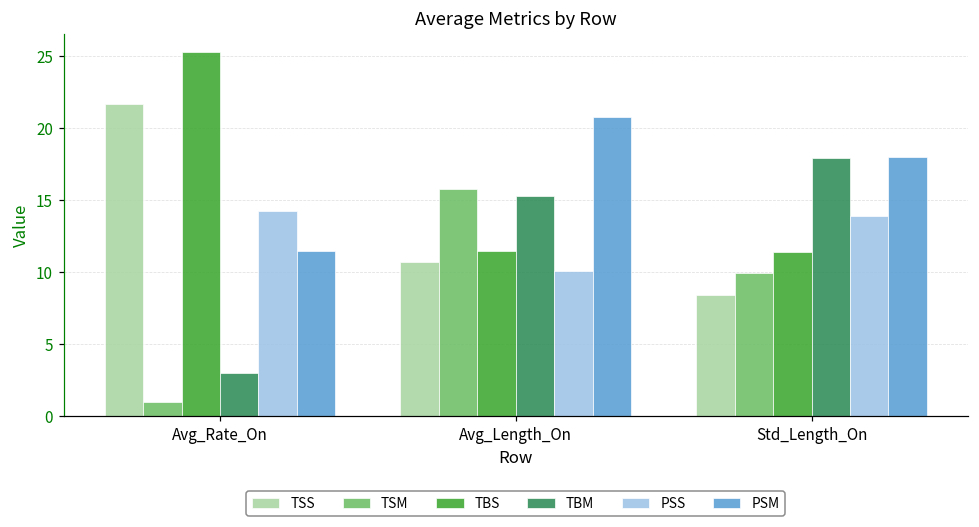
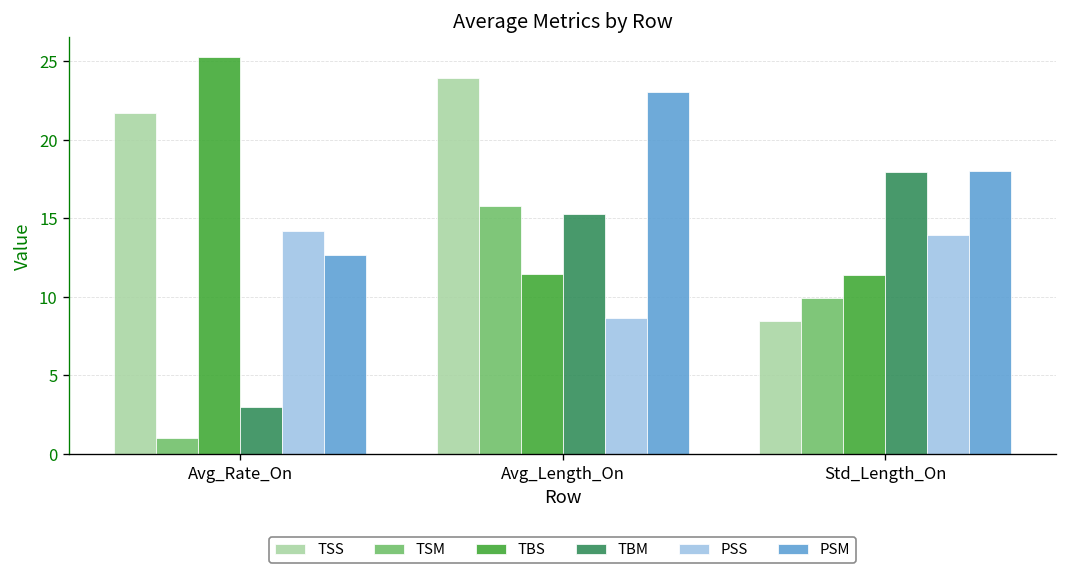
PSM, Avg_Rate_On: 11.4 -> 12.7
TSS, Avg_Length_On: 10.7 -> 24.0
PSS, Avg_Length_On: 10.1 -> 8.7
PSM, Avg_Length_On: 20.8 -> 23.1
